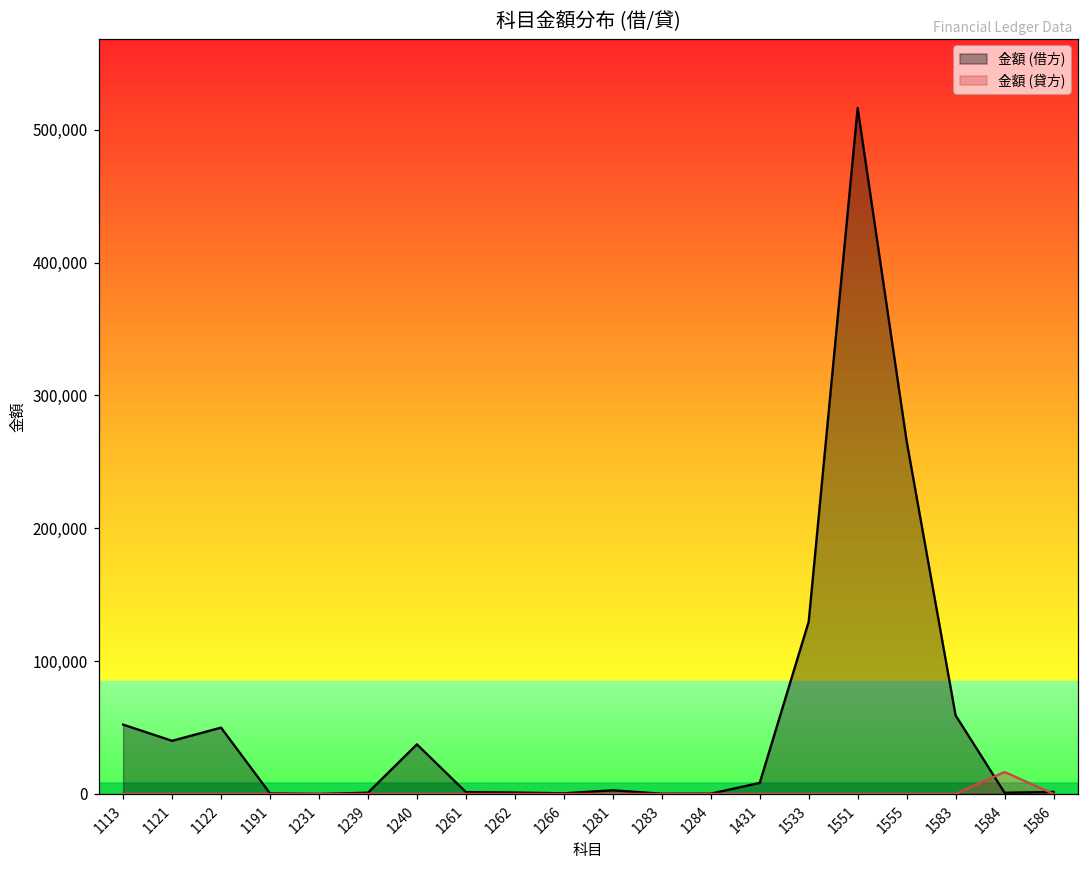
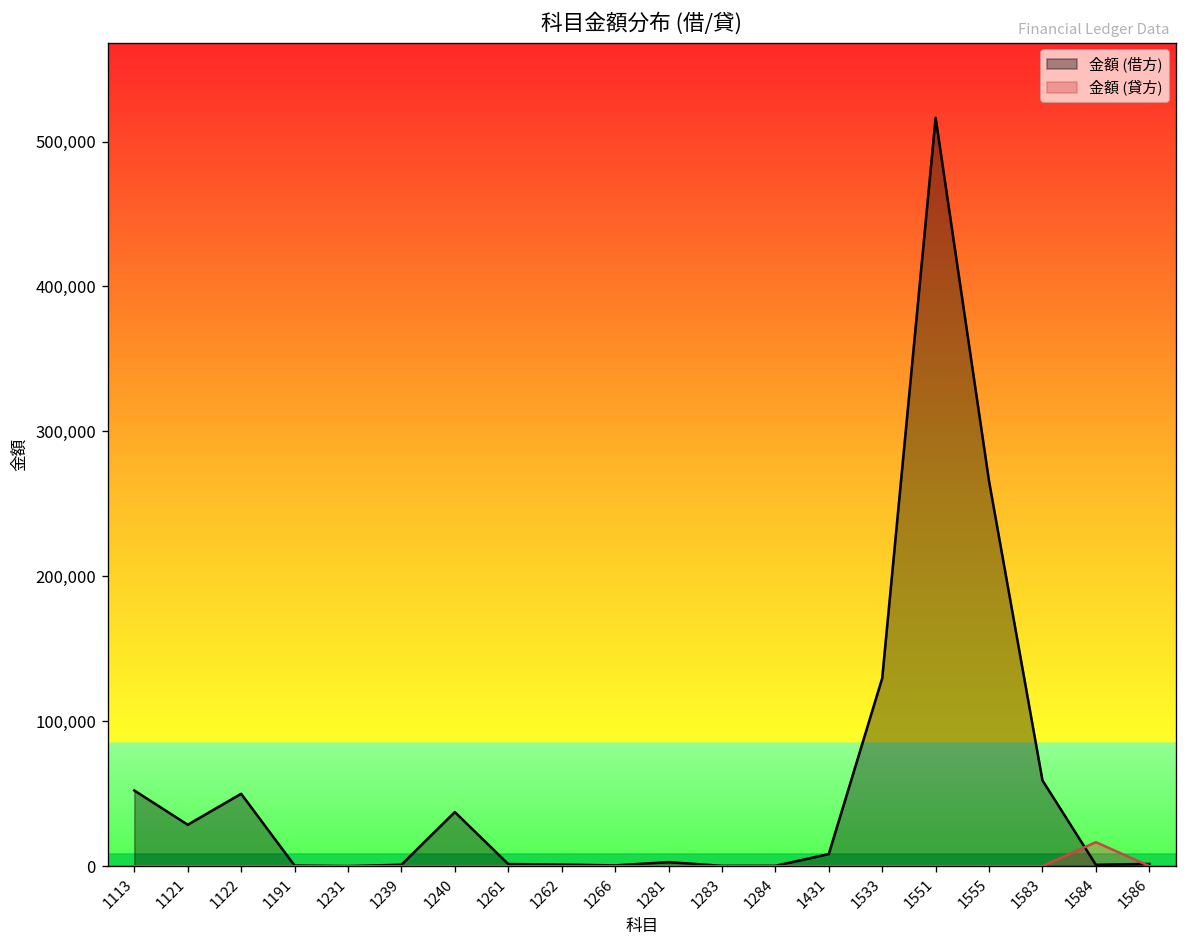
金額 (借方), 1121: 40,000 -> 29,000
